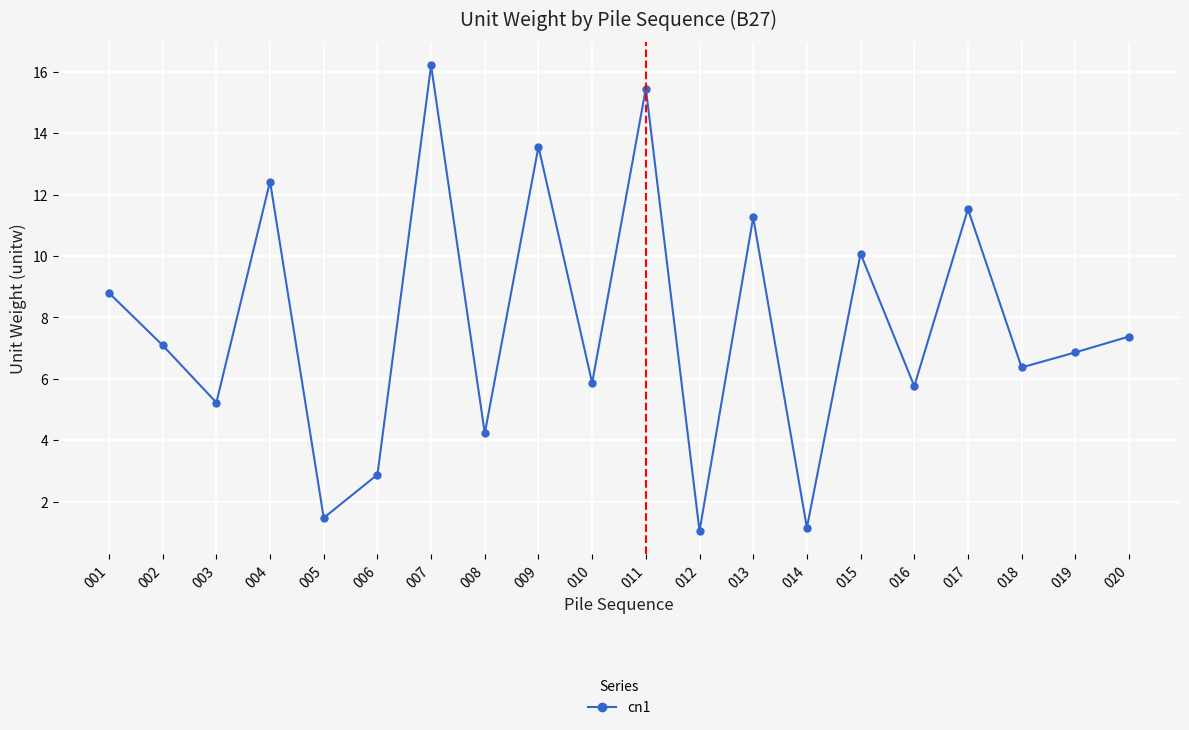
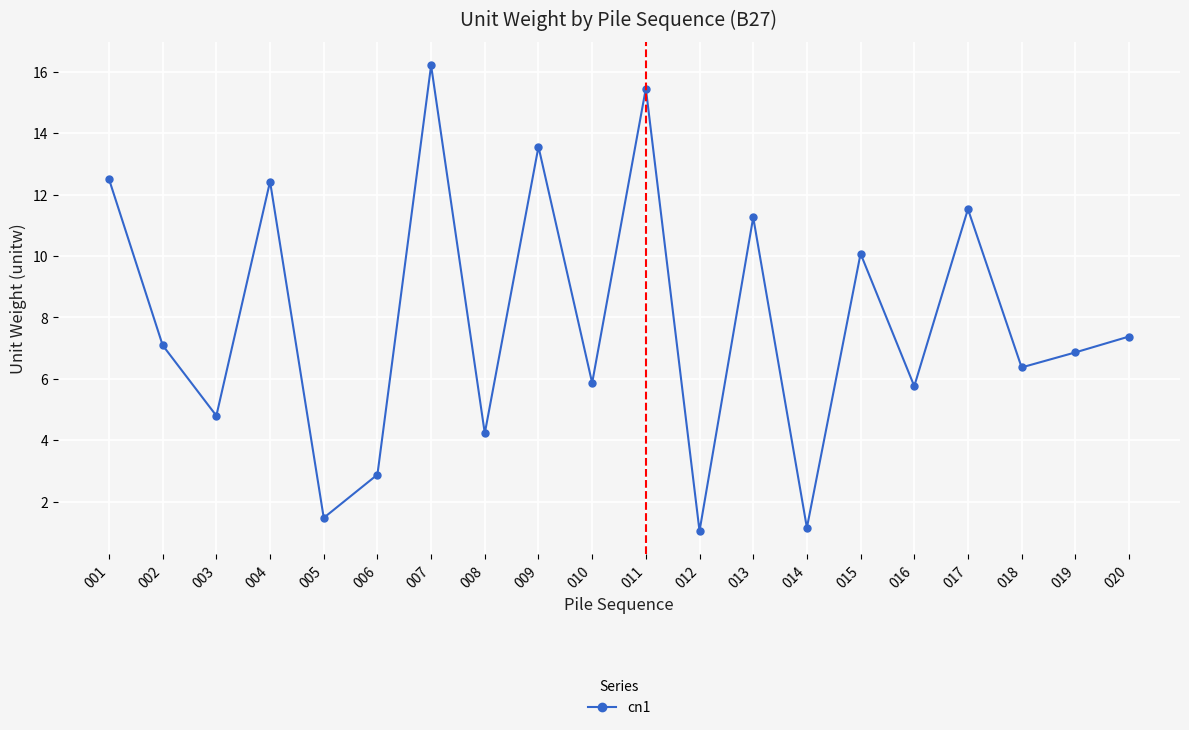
001: 8.8 -> 12.5
003: 5.2 -> 4.8
